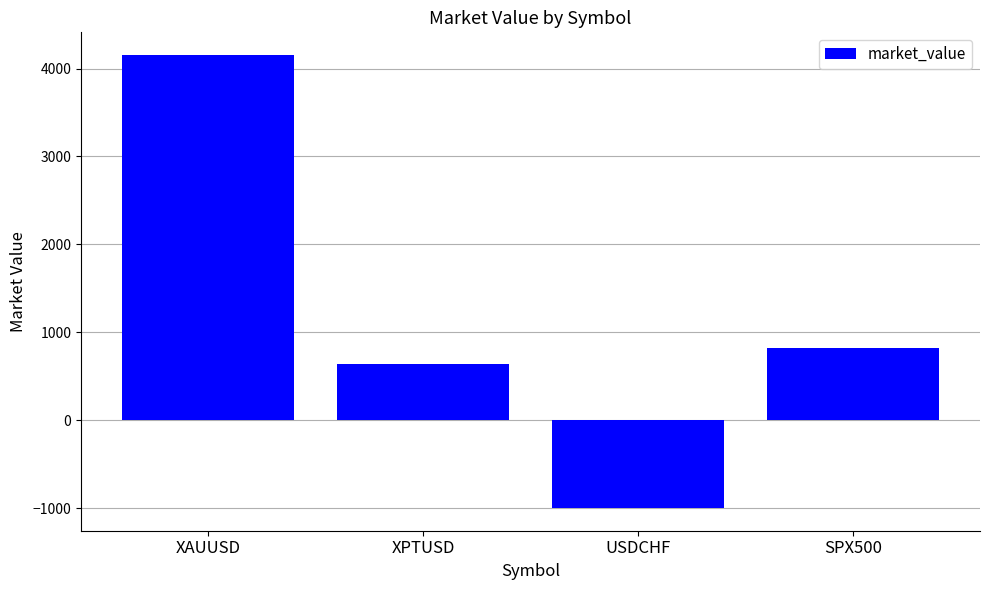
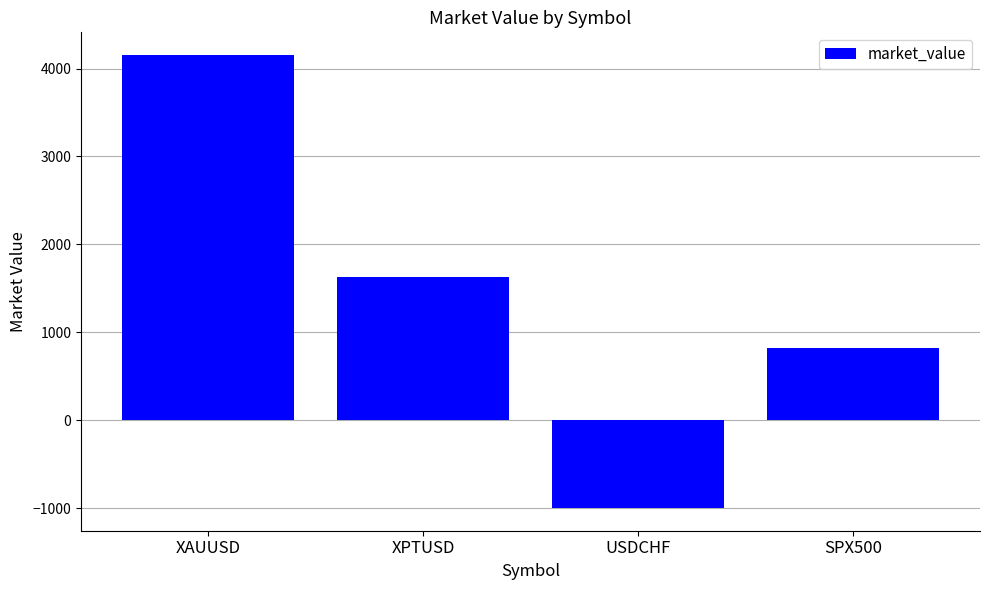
XPTUSD: 600 -> 1600
